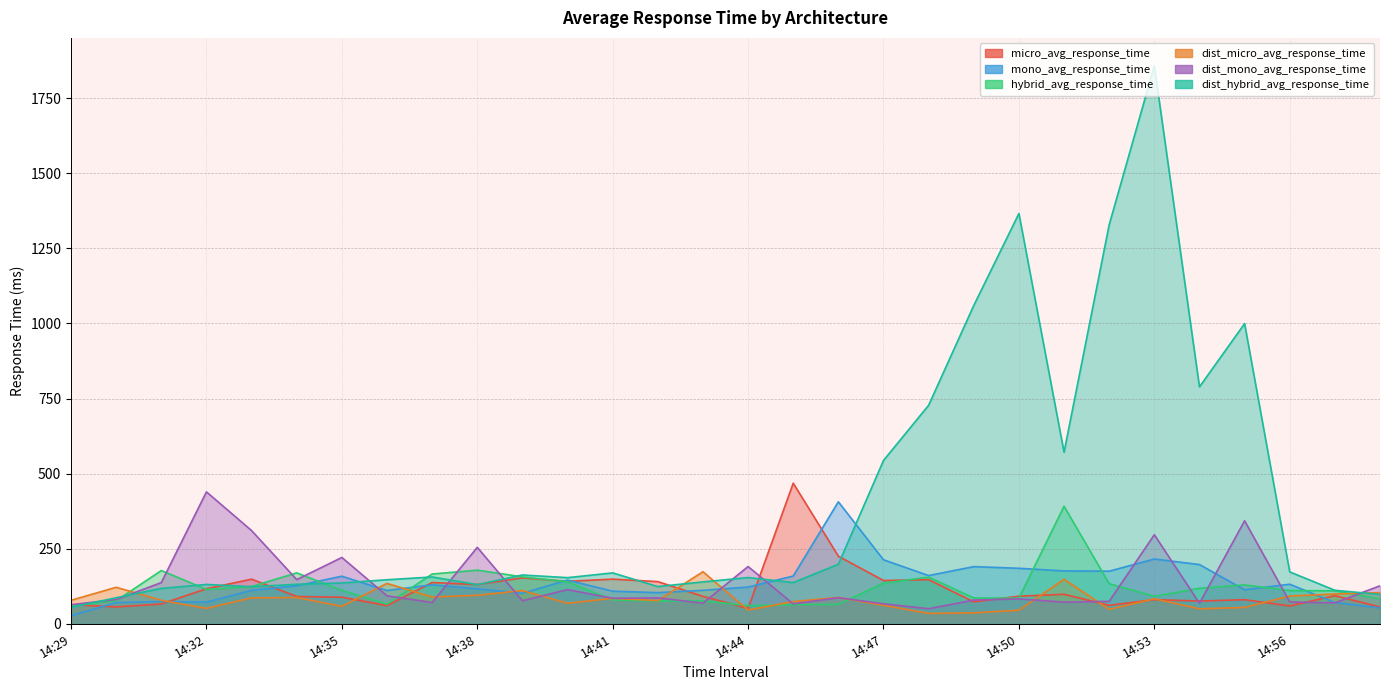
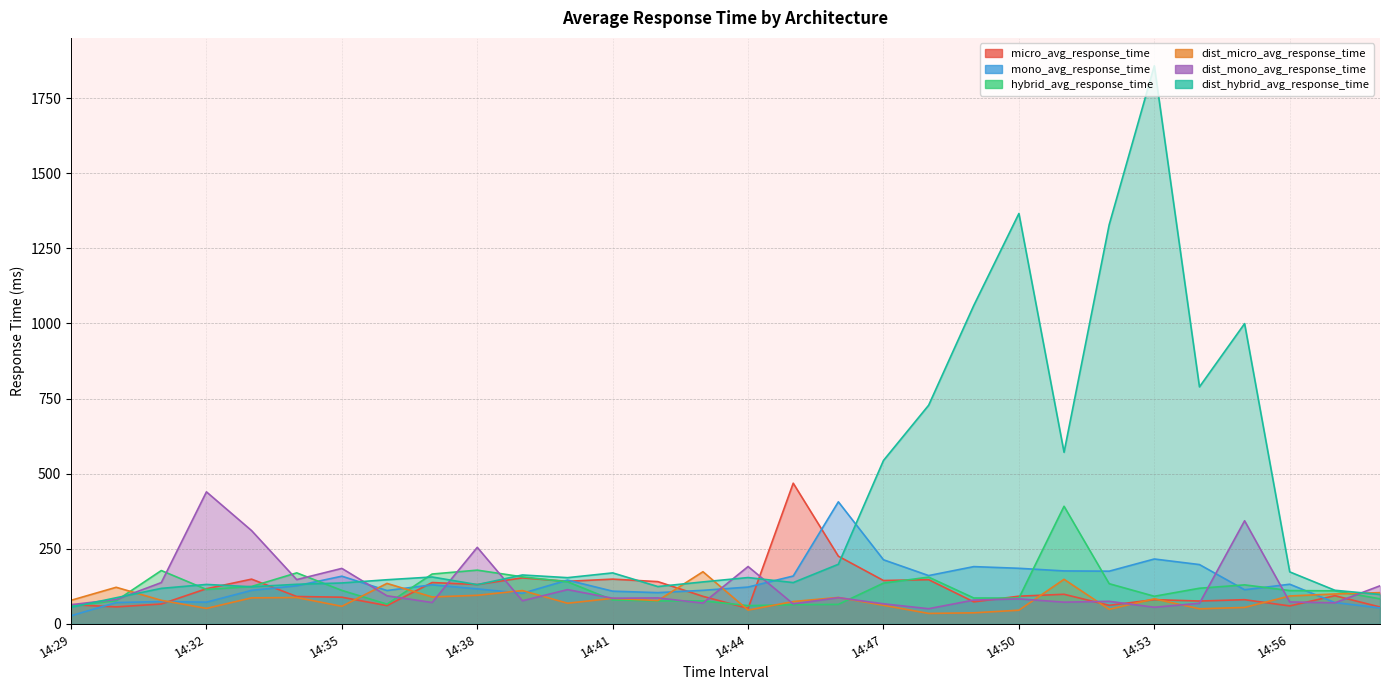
dist_mono_avg_response_time, 14:35: 220 -> 180
dist_mono_avg_response_time, 14:53: 300 -> 50
